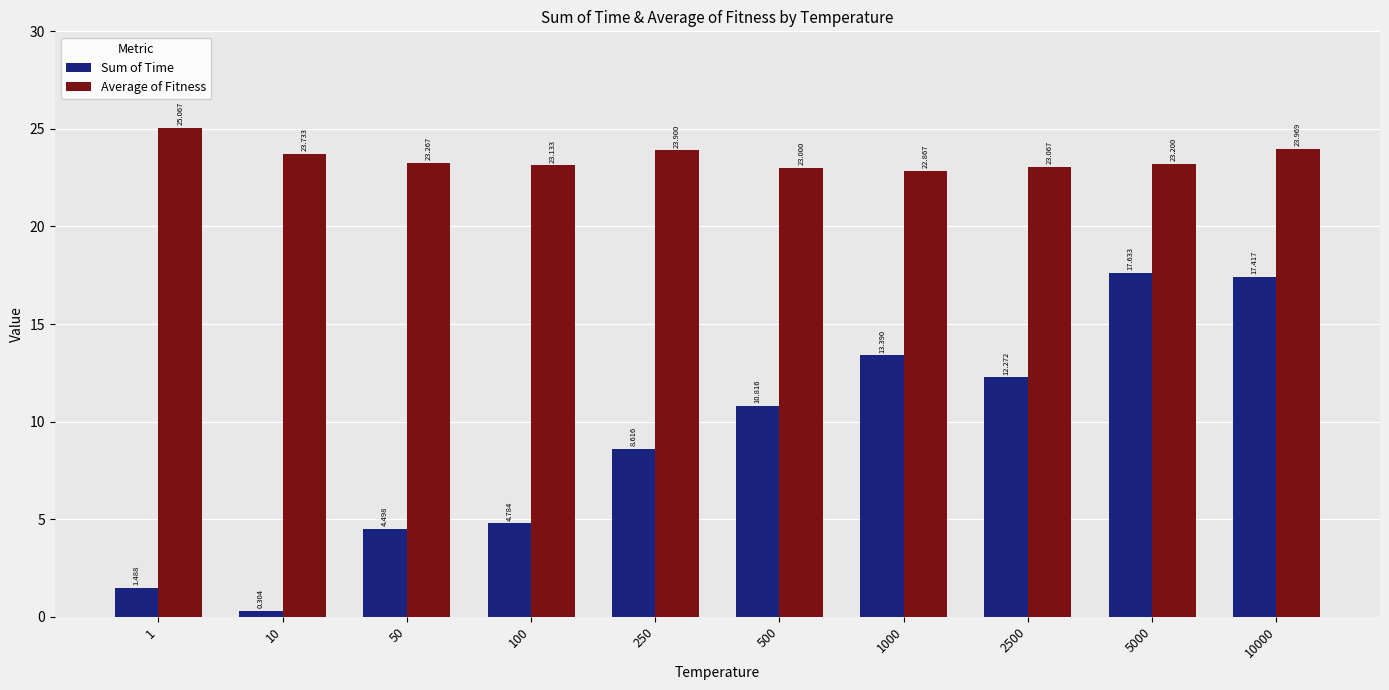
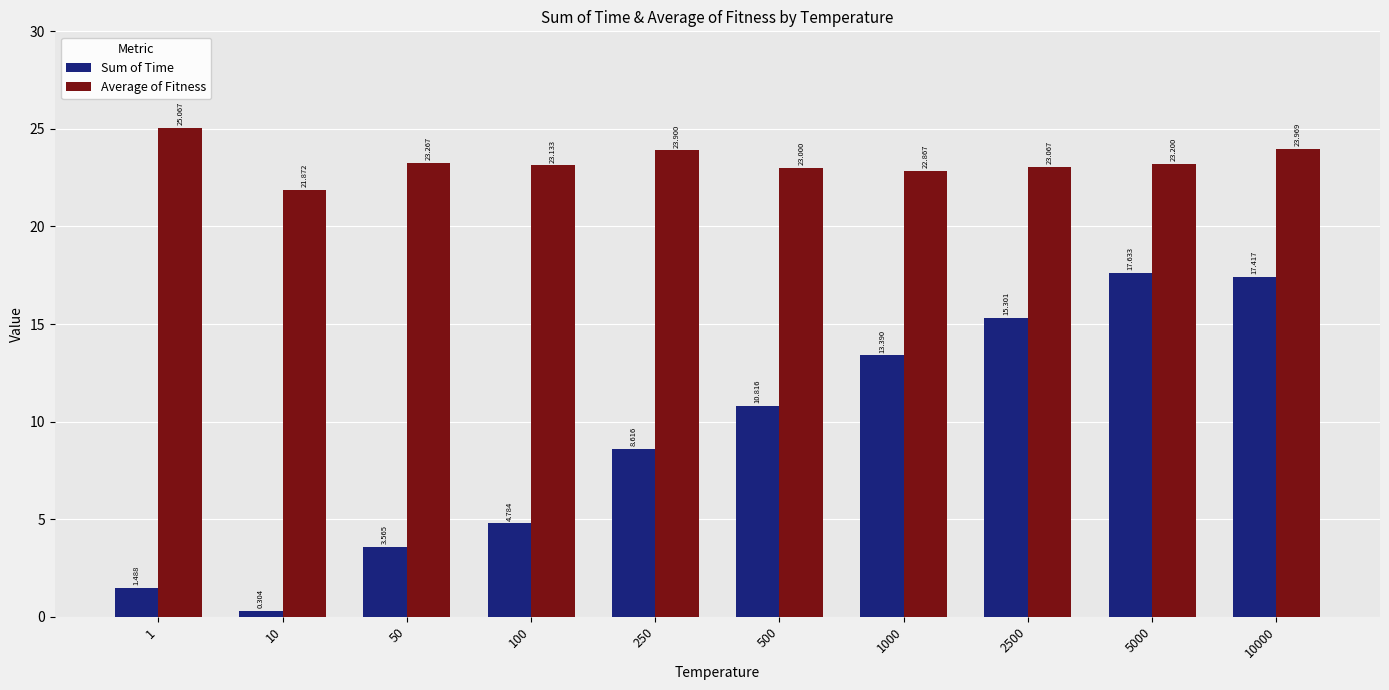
Average of Fitness, 10: 23.733 -> 21.872
Sum of Time, 50: 4.498 -> 3.565
Sum of Time, 2500: 12.272 -> 15.301
